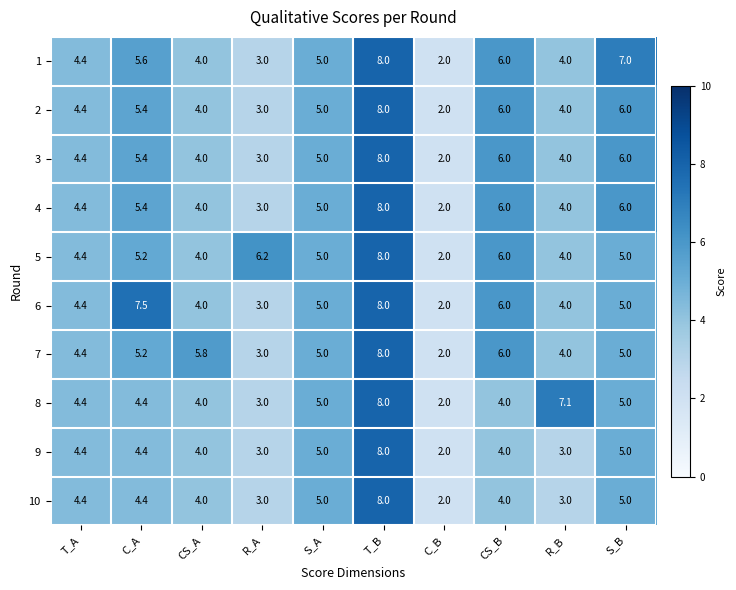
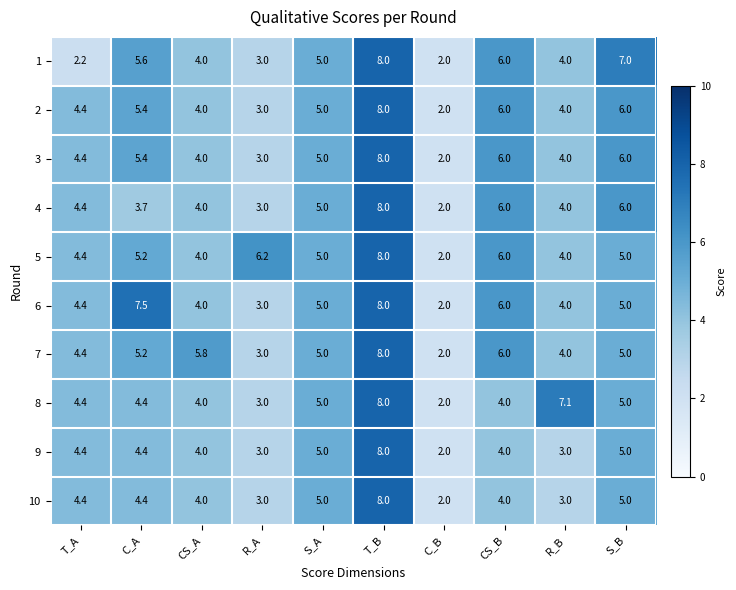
1, T_A: 4.4 -> 2.2
4, C_A: 5.4 -> 3.7
